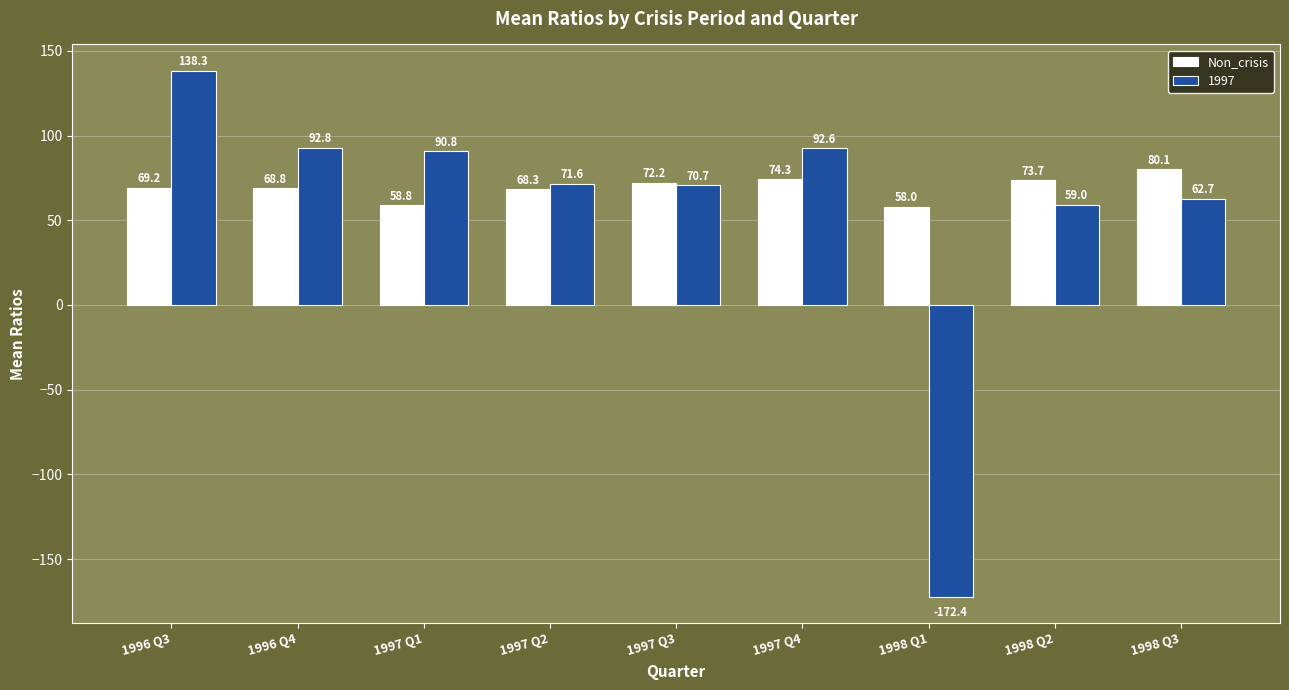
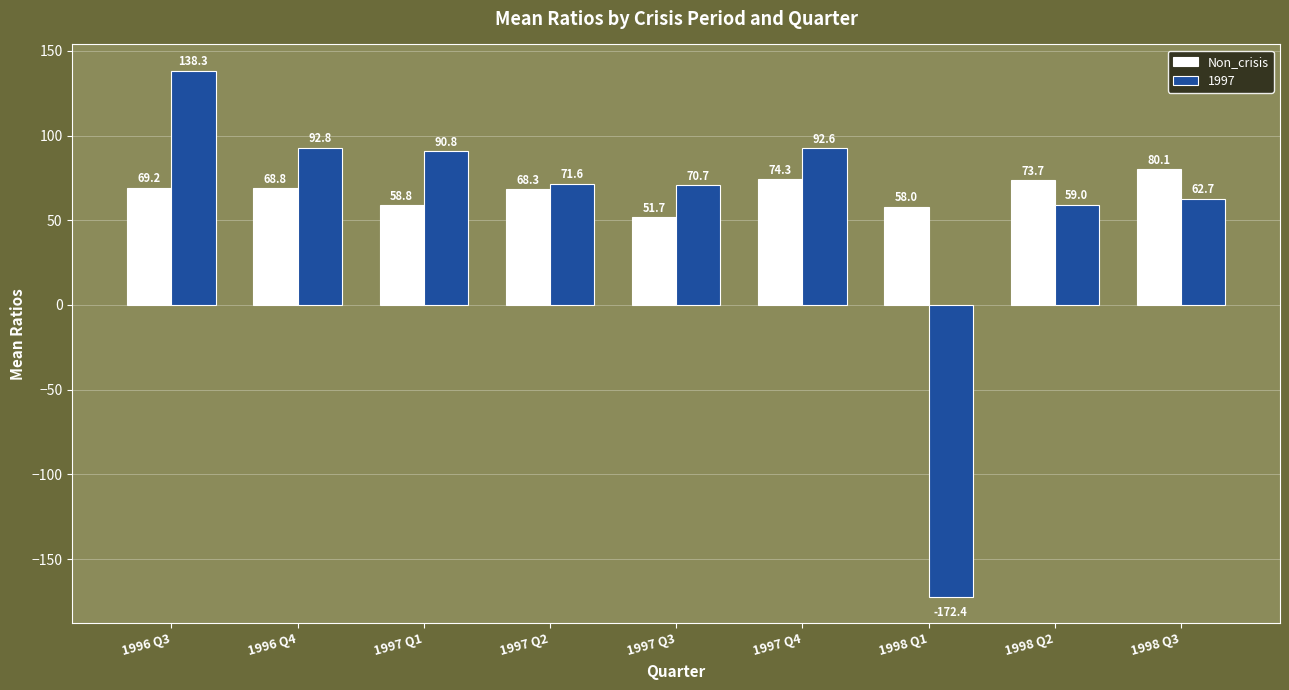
Non_crisis, 1997 Q3: 72.2 -> 51.7
